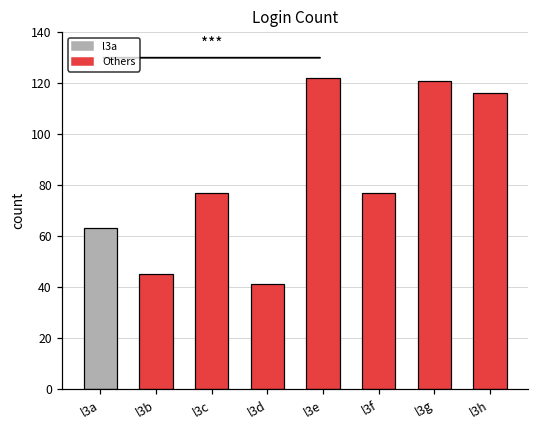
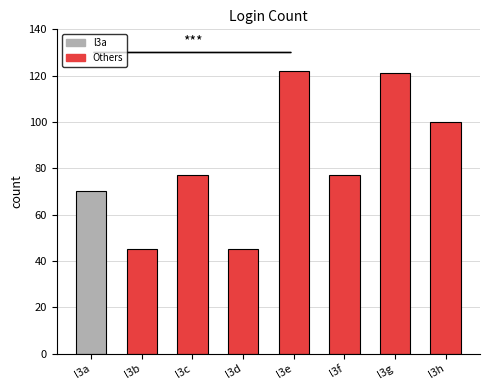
l3a: 63 -> 70
l3d: 41 -> 45
l3h: 116 -> 100
